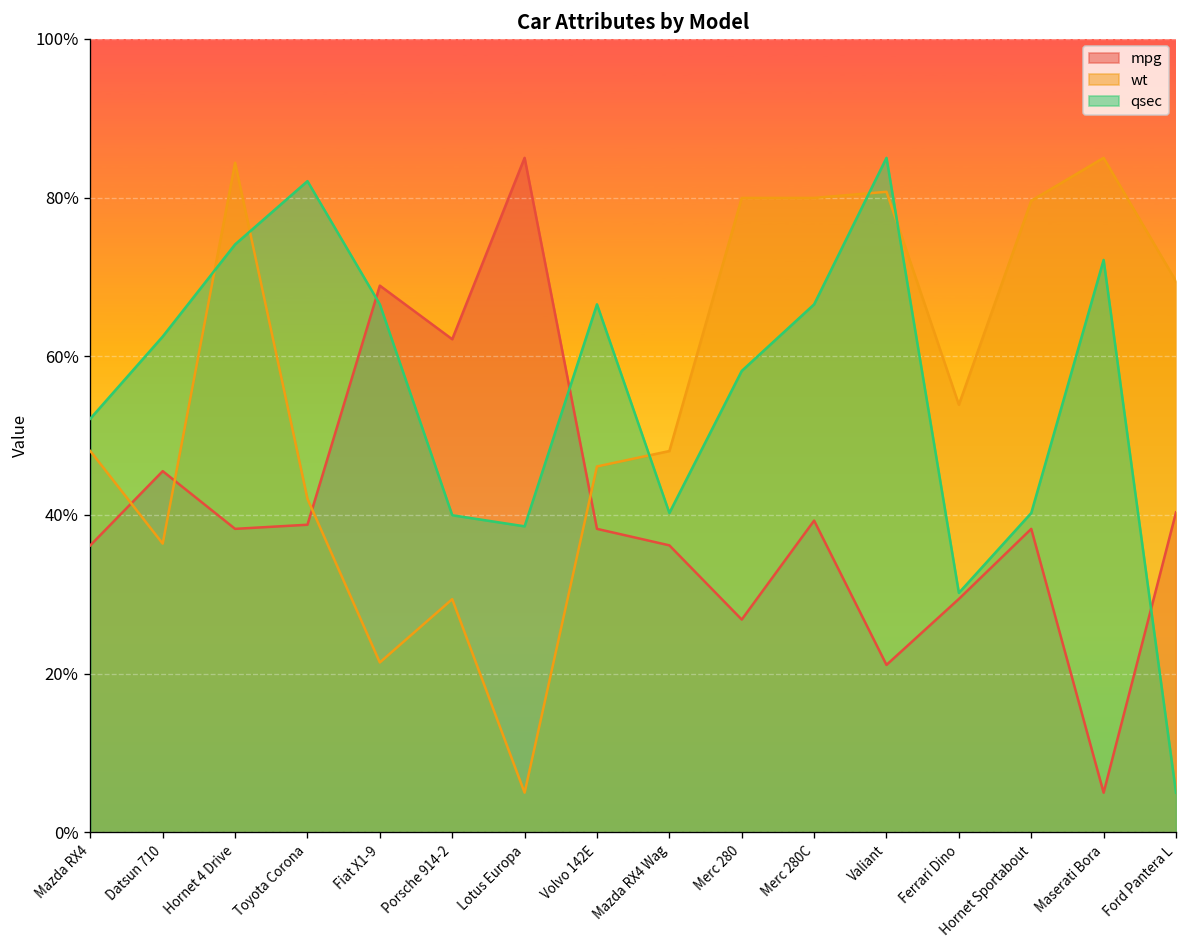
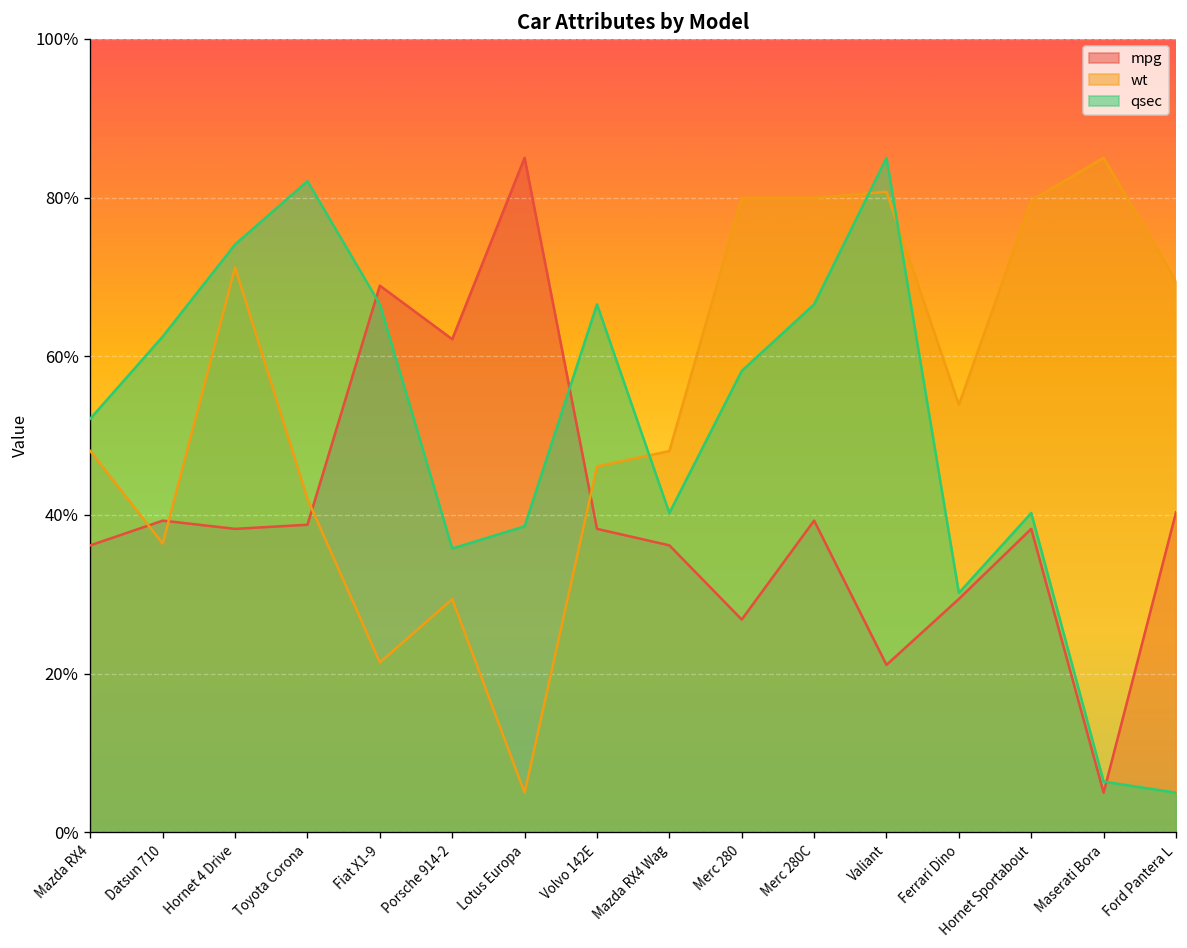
mpg, Datsun 710: 46% -> 39%
wt, Hornet 4 Drive: 84% -> 71%
qsec, Porsche 914-2: 40% -> 36%
qsec, Maserati Bora: 72% -> 6%
